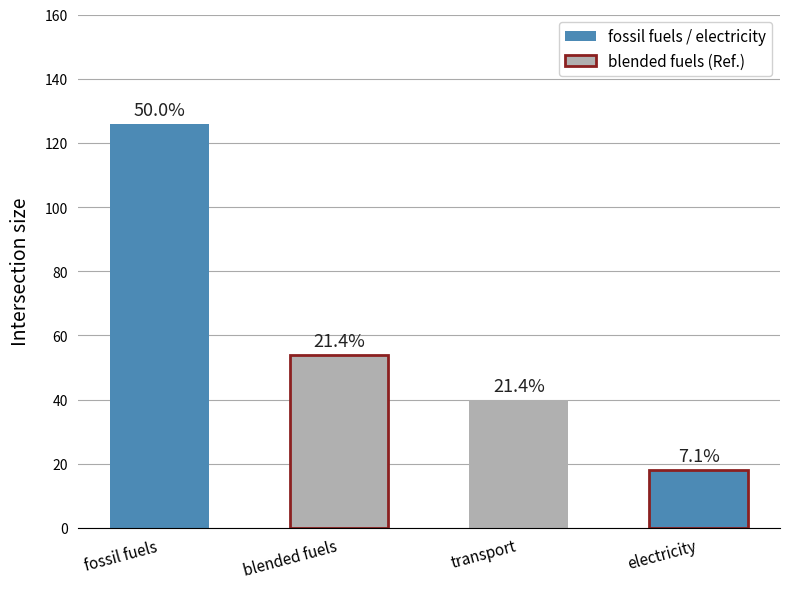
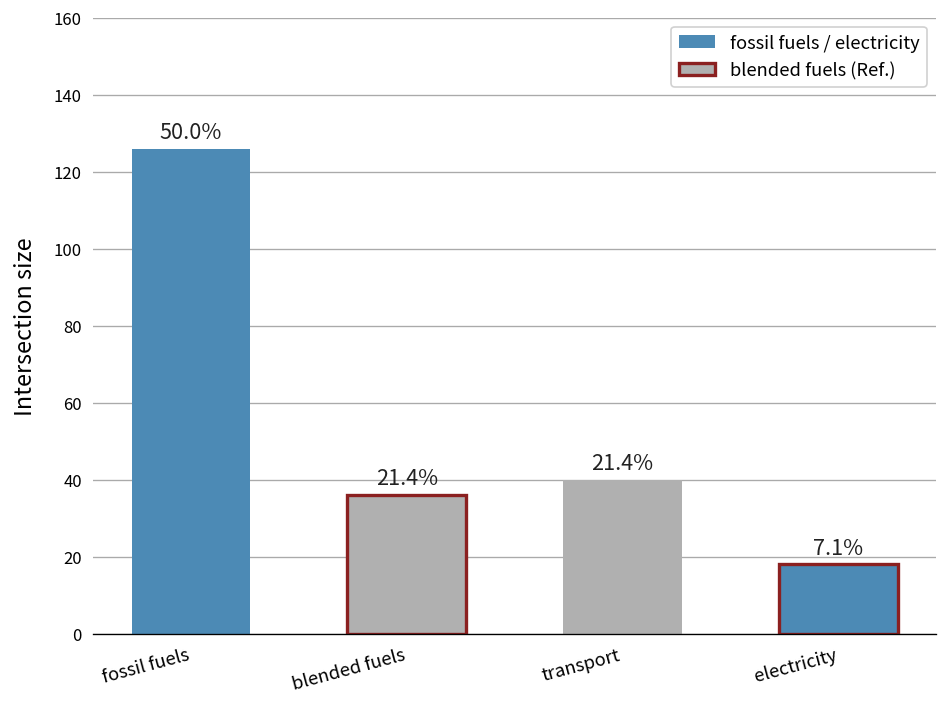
blended fuels: 54 -> 36
